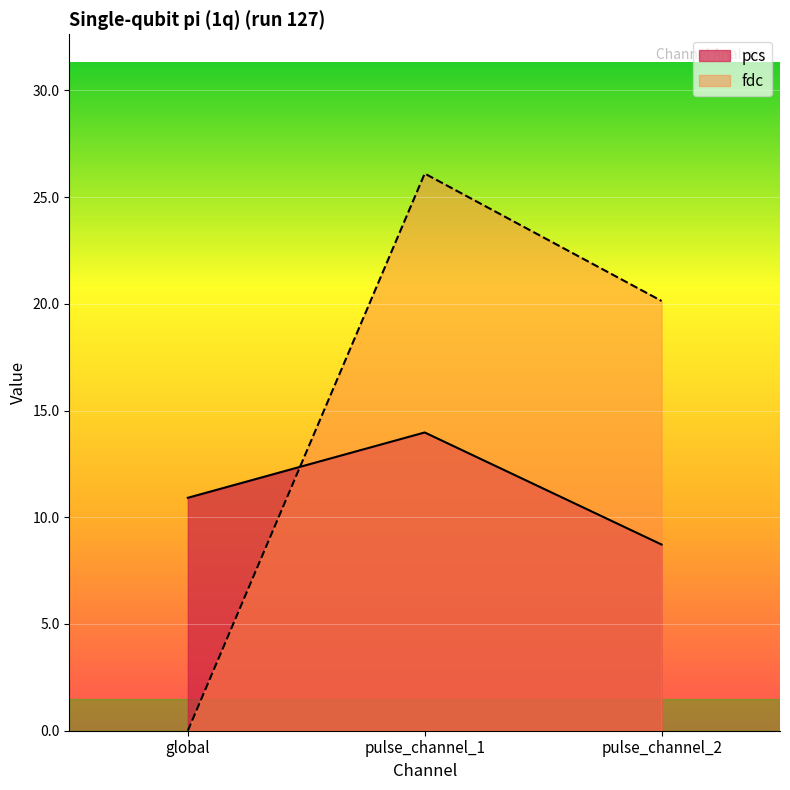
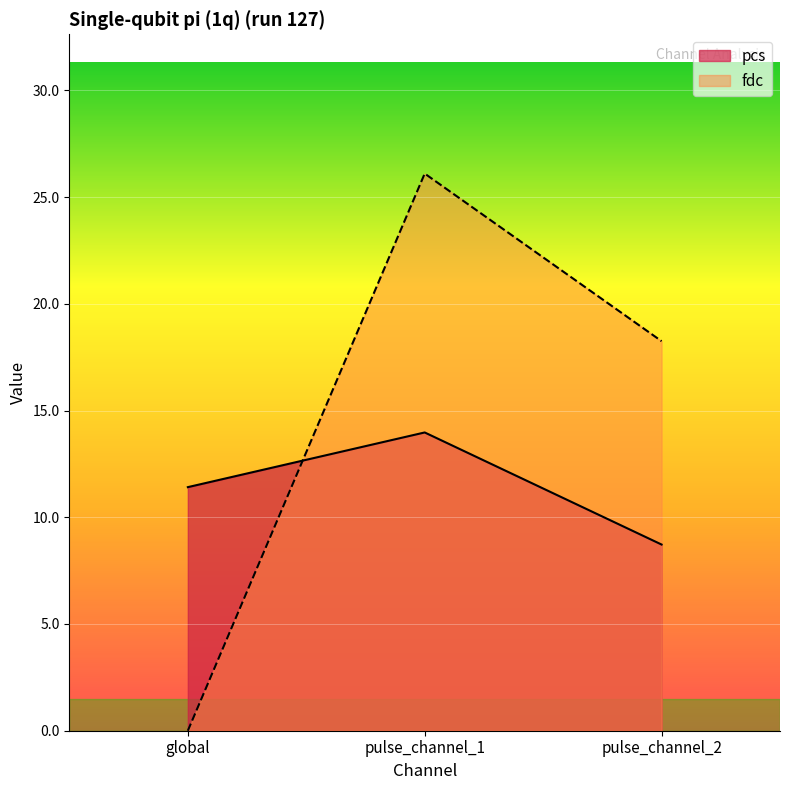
pcs, global: 10.9 -> 11.4
fdc, pulse_channel_2: 20.1 -> 18.2
